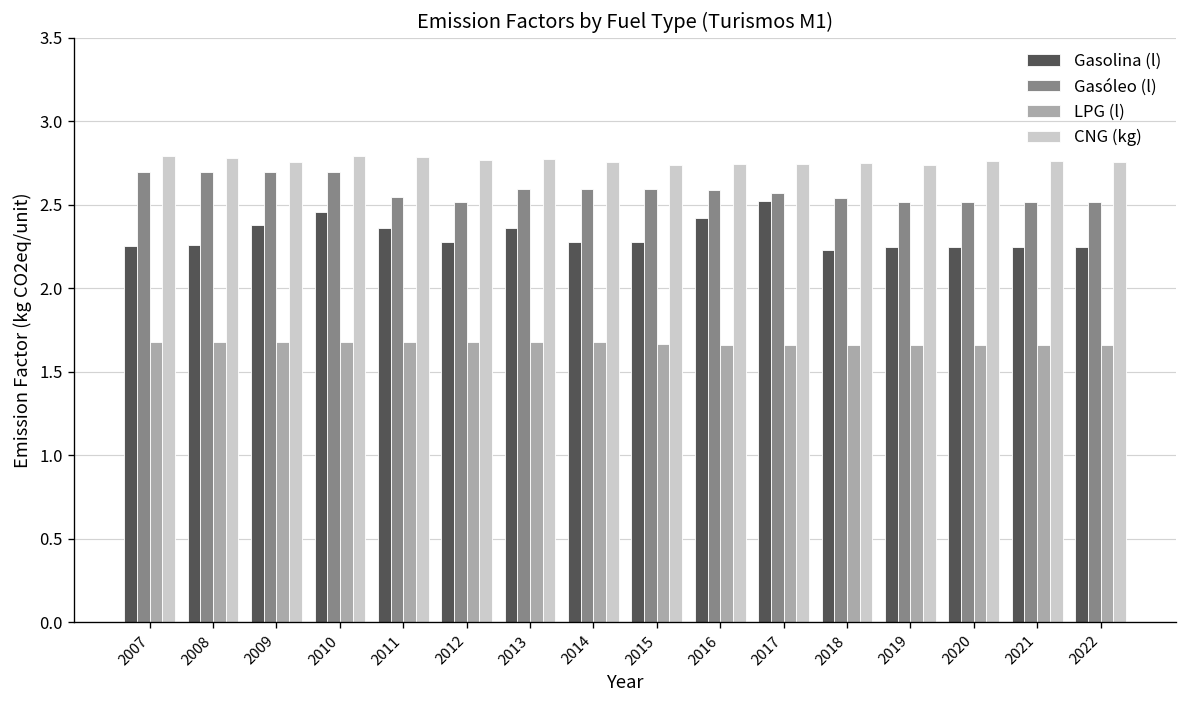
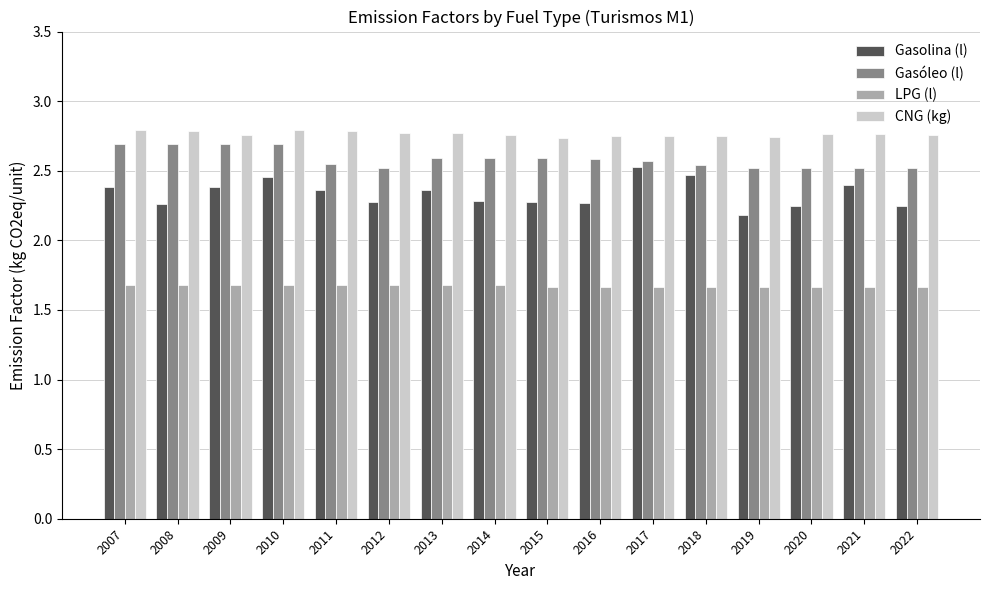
Gasolina (l), 2007: 2.25 -> 2.38
Gasolina (l), 2016: 2.42 -> 2.27
Gasolina (l), 2018: 2.23 -> 2.47
Gasolina (l), 2019: 2.25 -> 2.18
Gasolina (l), 2021: 2.25 -> 2.40
